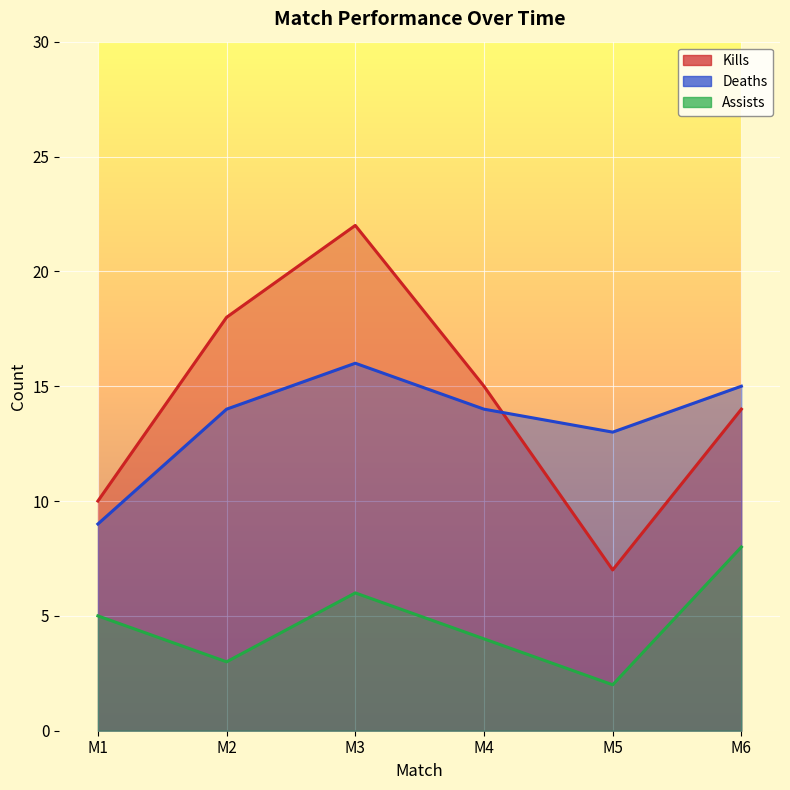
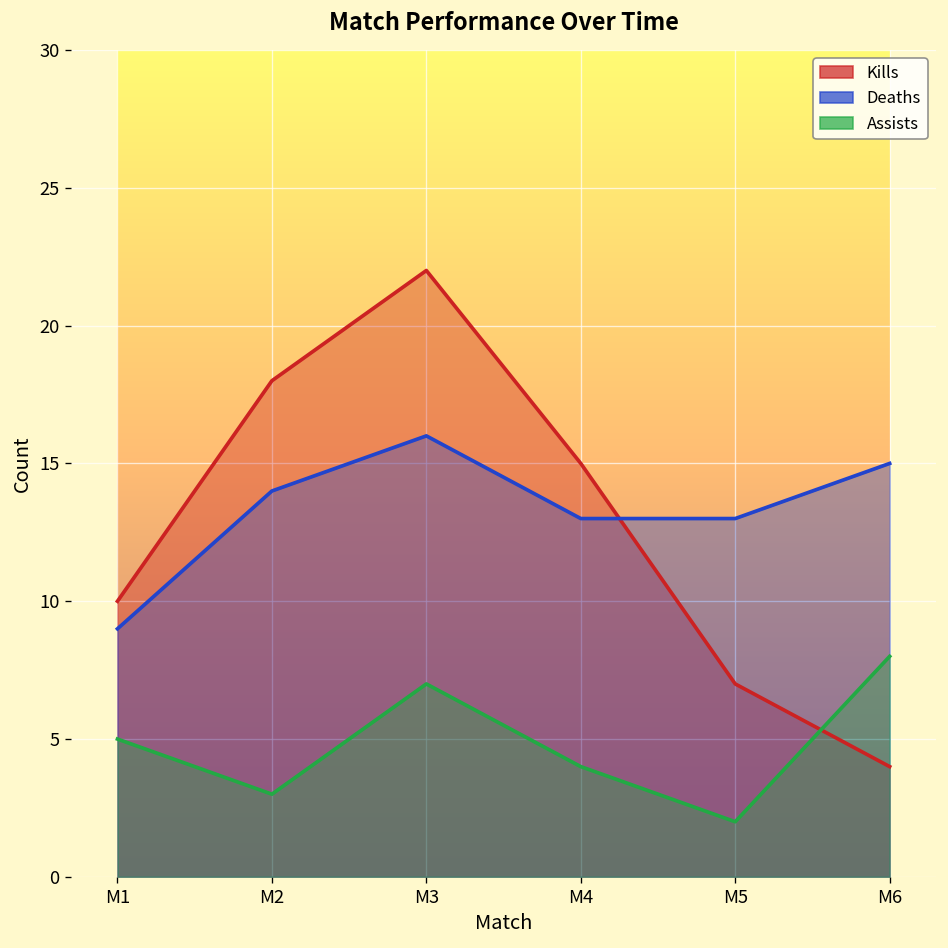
Assists, M3: 6 -> 7
Deaths, M4: 14 -> 13
Kills, M6: 14 -> 4
